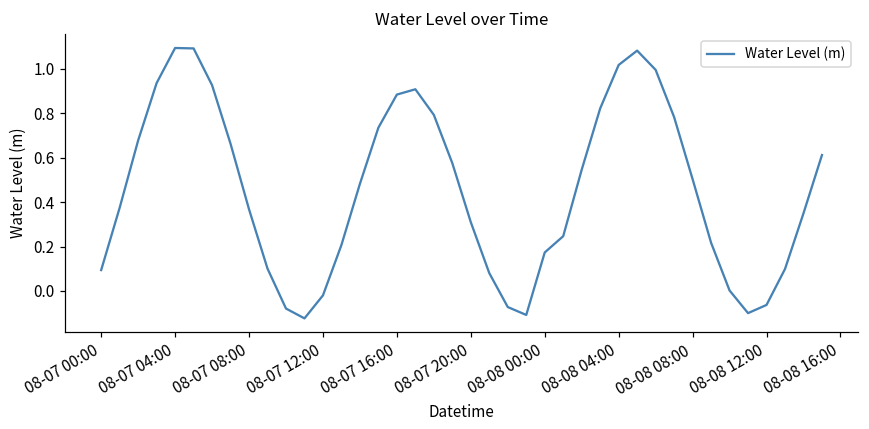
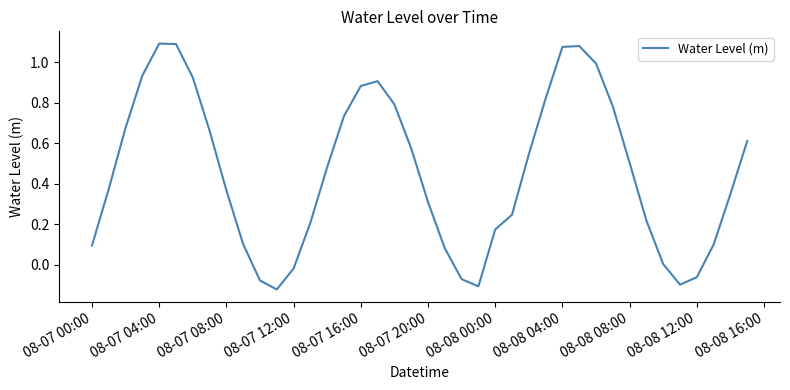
08-08 04:00: 1.02 -> 1.08
